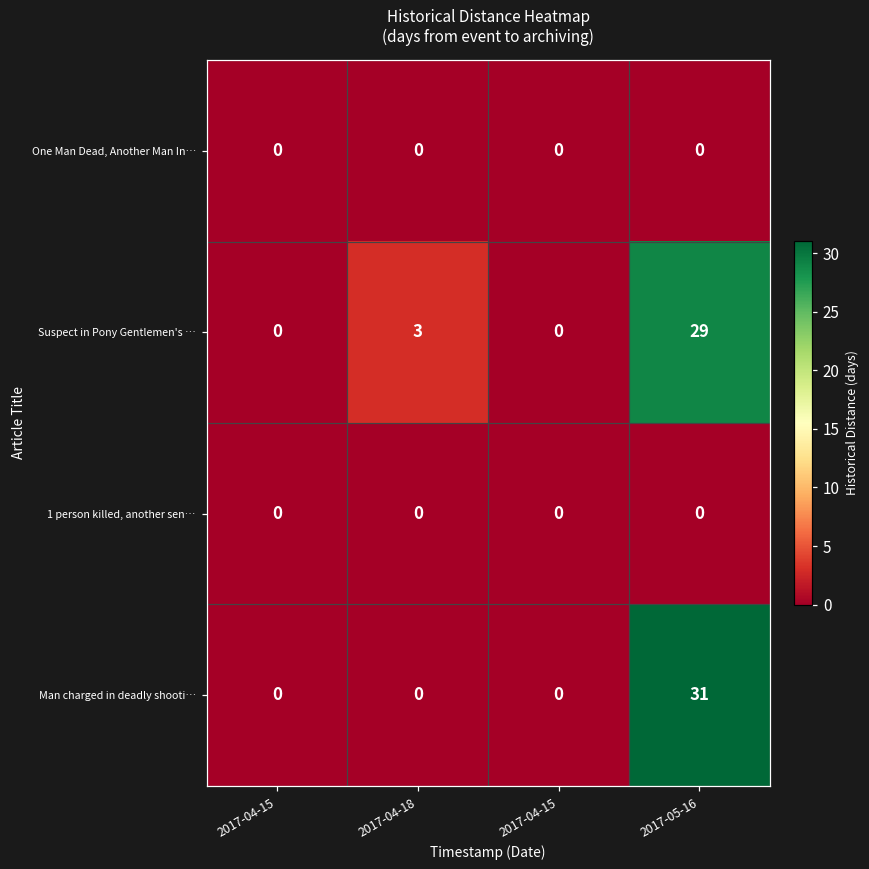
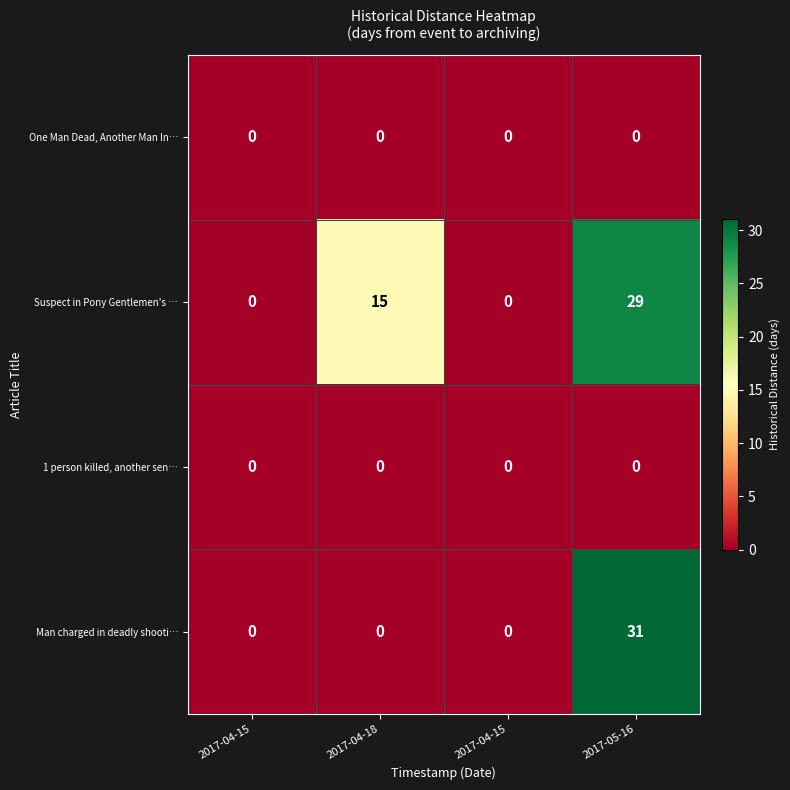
Suspect in Pony Gentlemen's …, 2017-04-18: 3 -> 15
